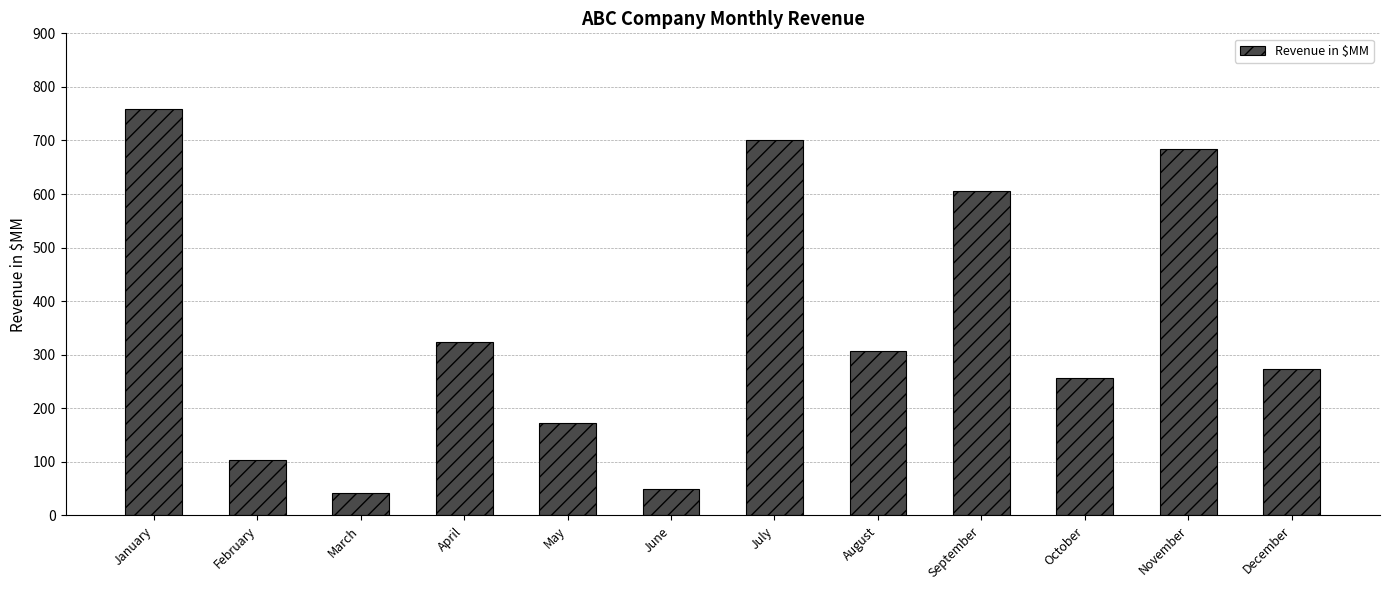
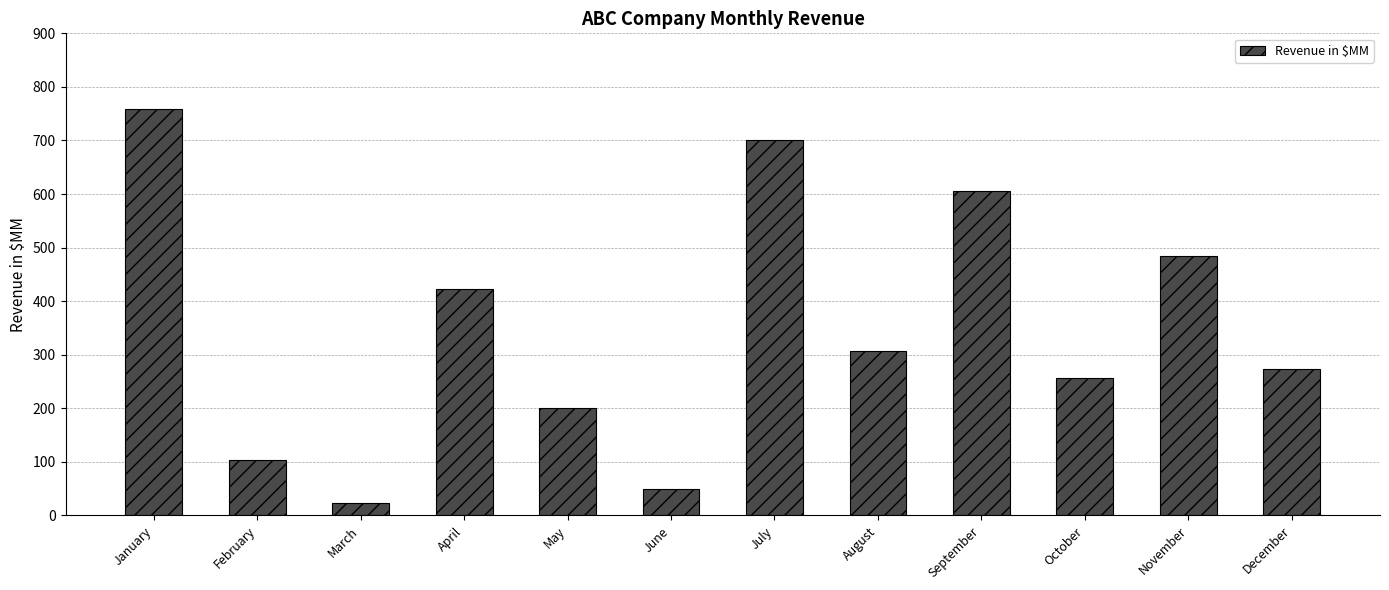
March: 40 -> 20
April: 320 -> 420
May: 170 -> 200
November: 690 -> 490
